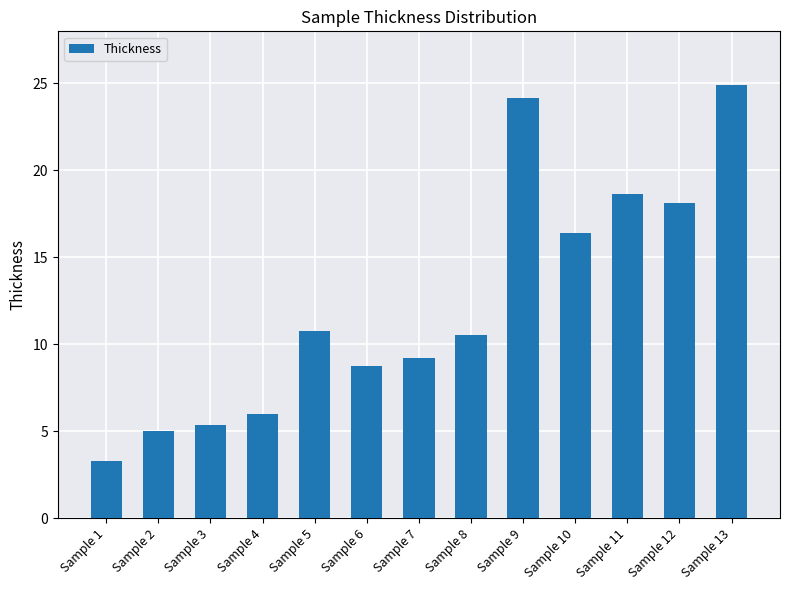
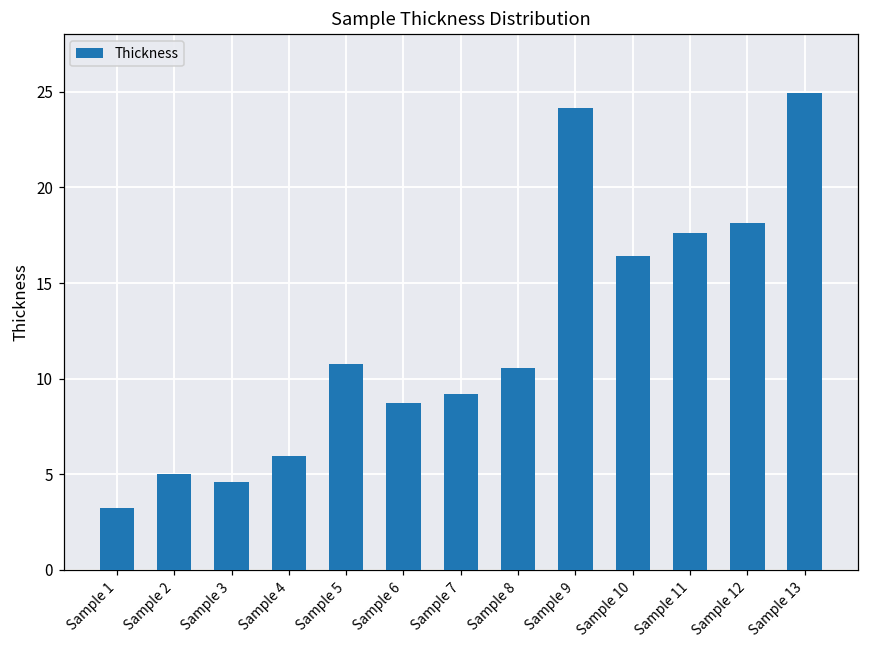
Sample 3: 5.4 -> 4.6
Sample 11: 18.7 -> 17.6
